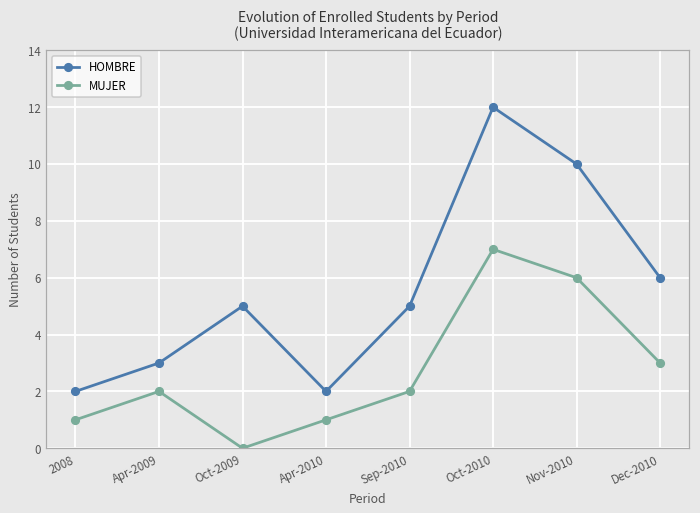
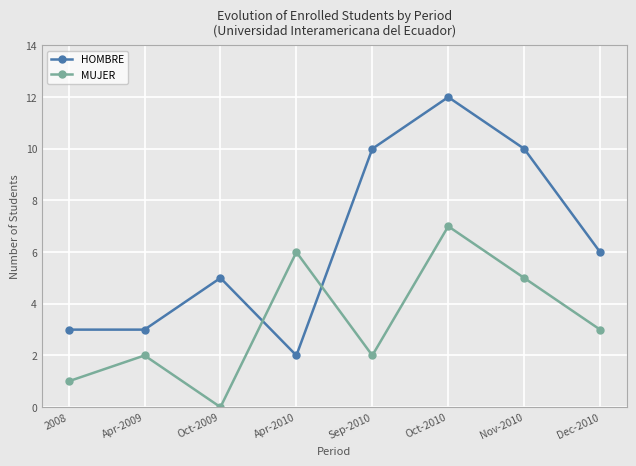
HOMBRE, 2008: 2 -> 3
MUJER, Apr-2010: 1 -> 6
HOMBRE, Sep-2010: 5 -> 10
MUJER, Nov-2010: 6 -> 5
